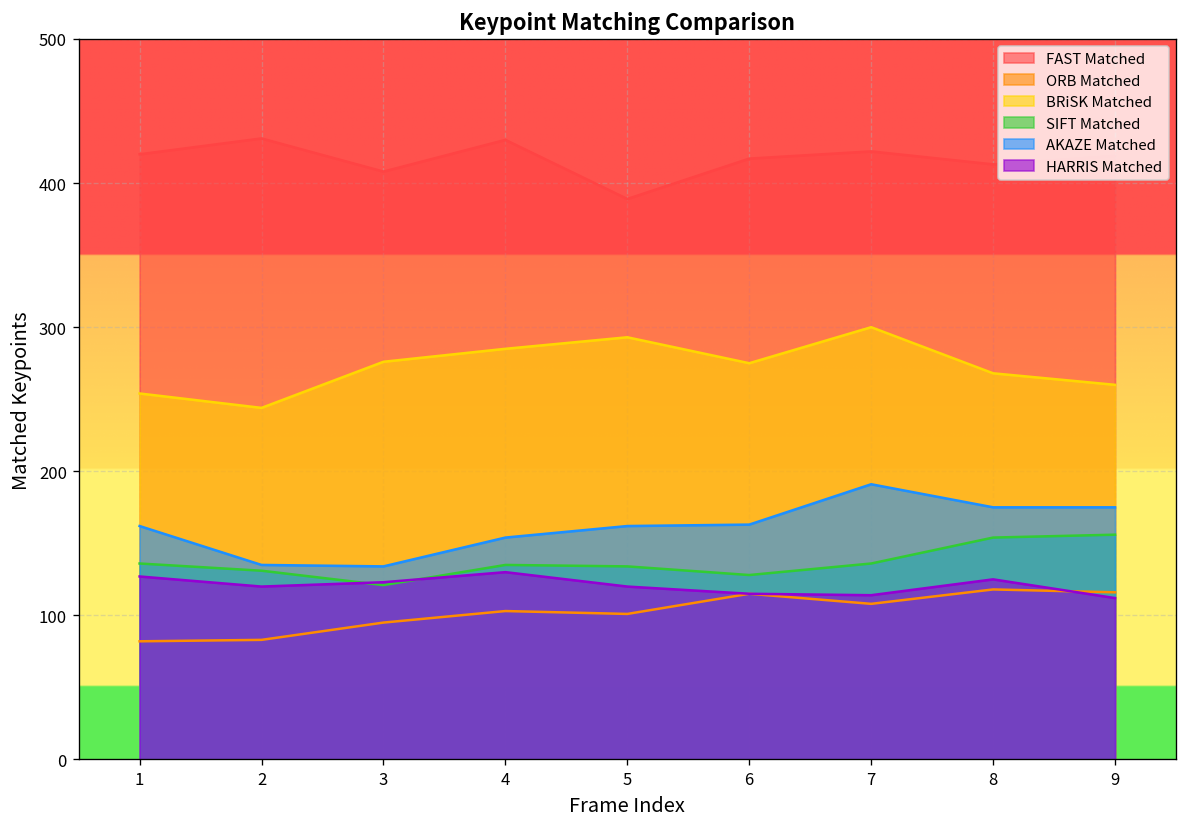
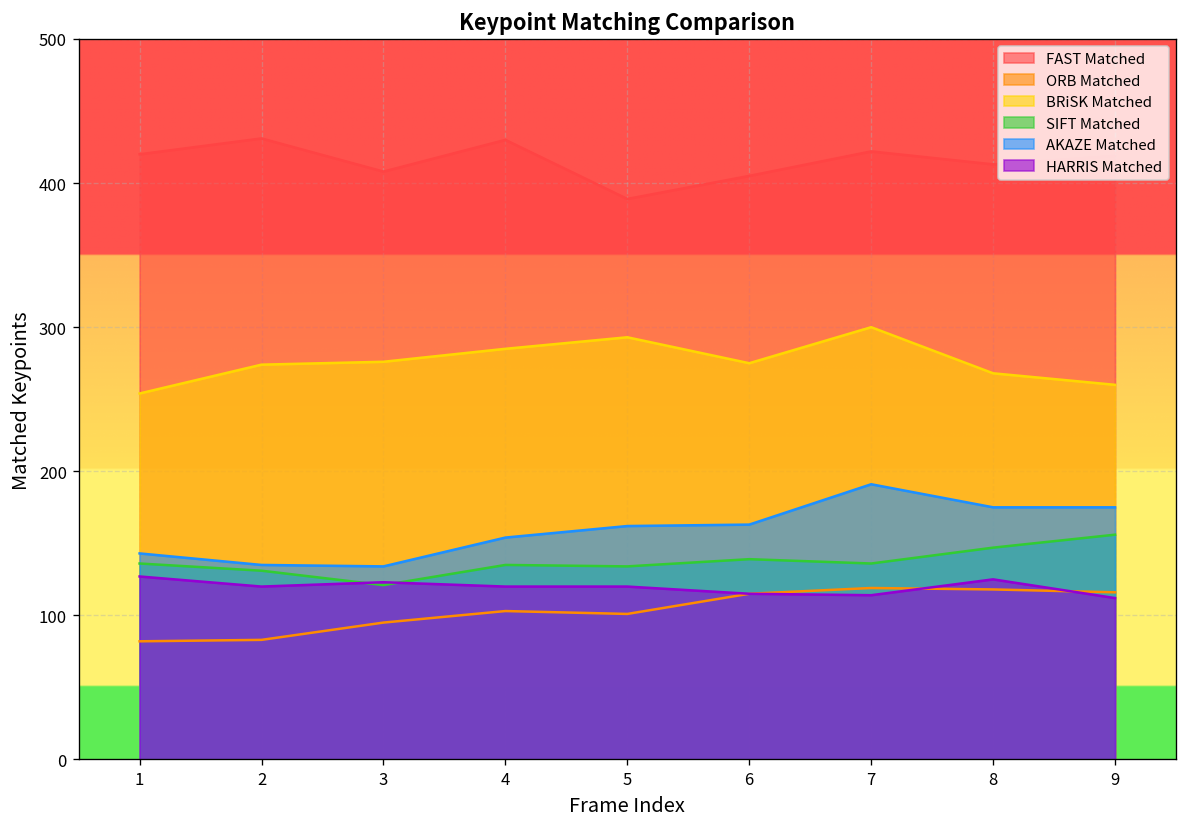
AKAZE Matched, 1: 162 -> 143
BRiSK Matched, 2: 244 -> 274
HARRIS Matched, 4: 130 -> 120
FAST Matched, 6: 417 -> 405
SIFT Matched, 6: 128 -> 139
ORB Matched, 7: 108 -> 119
SIFT Matched, 8: 154 -> 147
